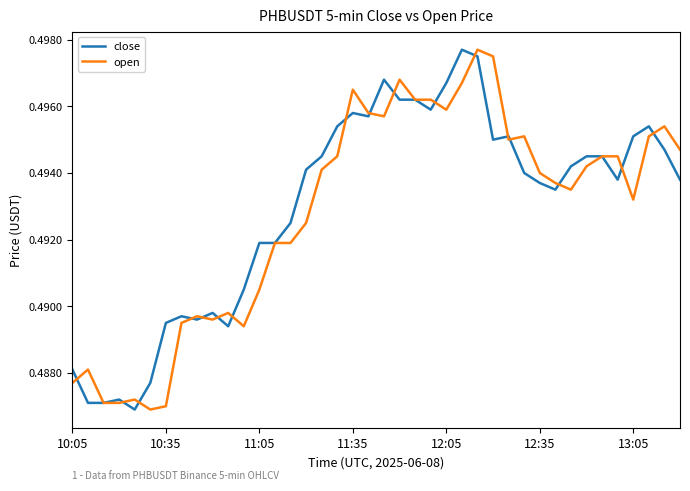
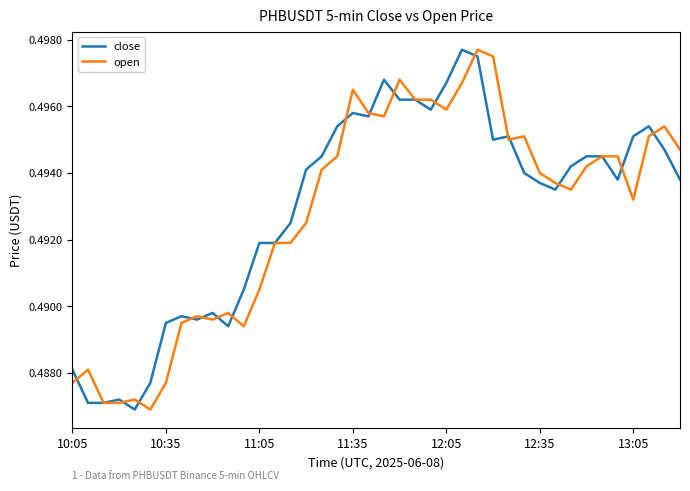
open, 10:35: 0.4870 -> 0.4877
